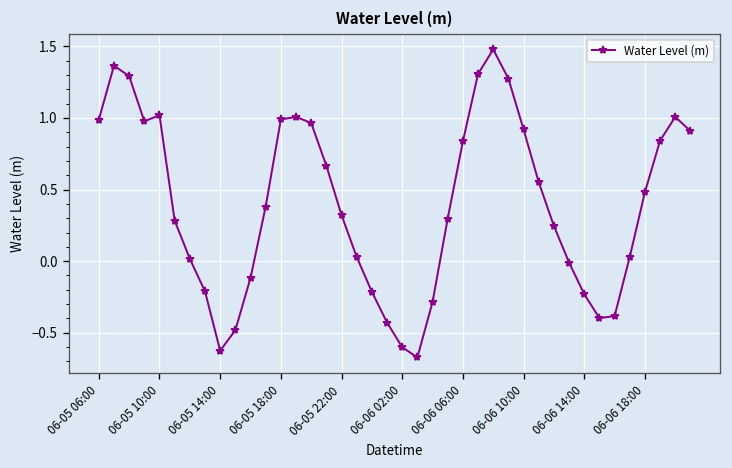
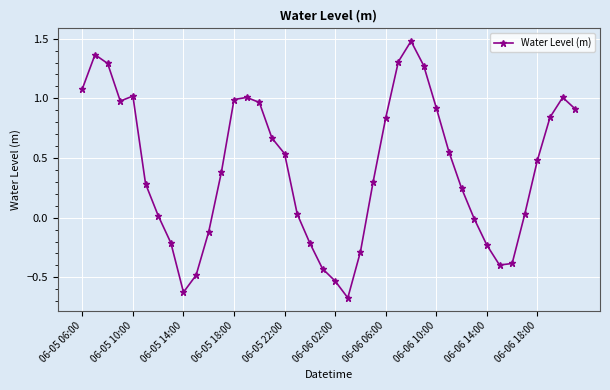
06-05 06:00: 0.99 -> 1.08
06-05 22:00: 0.32 -> 0.54
06-06 02:00: -0.60 -> -0.53
